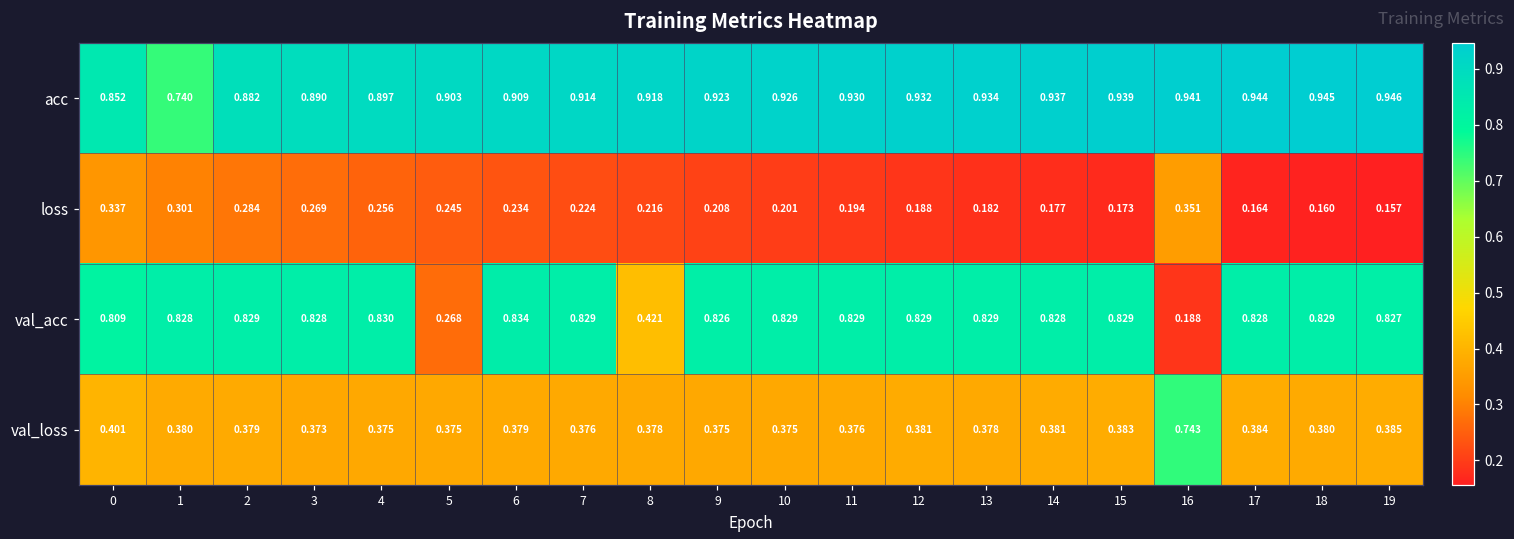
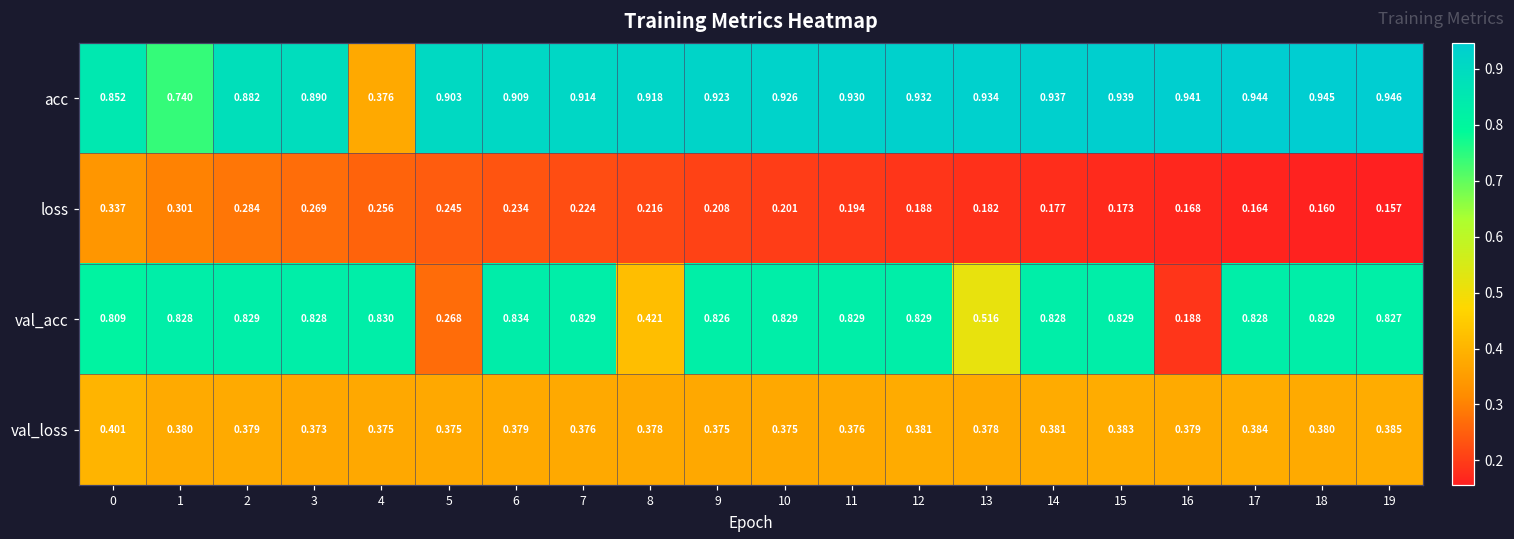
acc, 4: 0.897 -> 0.376
loss, 16: 0.351 -> 0.168
val_acc, 13: 0.829 -> 0.516
val_loss, 16: 0.743 -> 0.379
